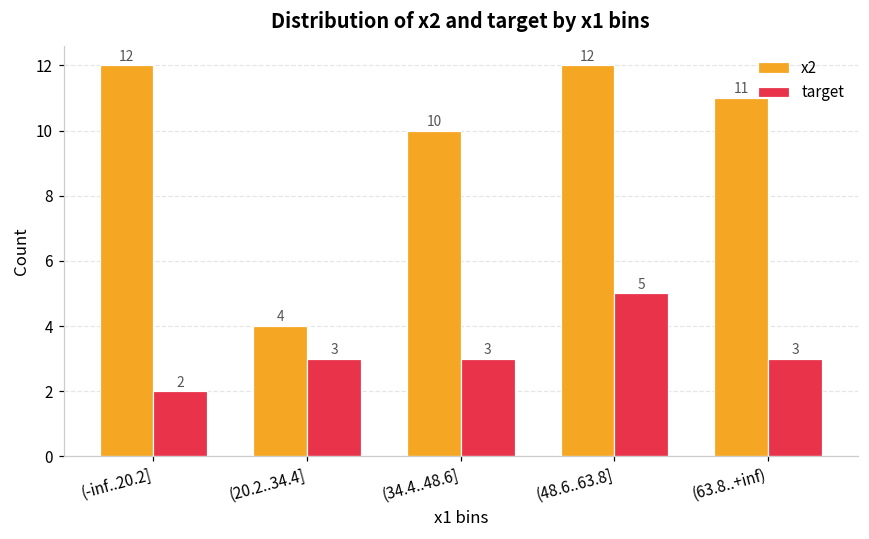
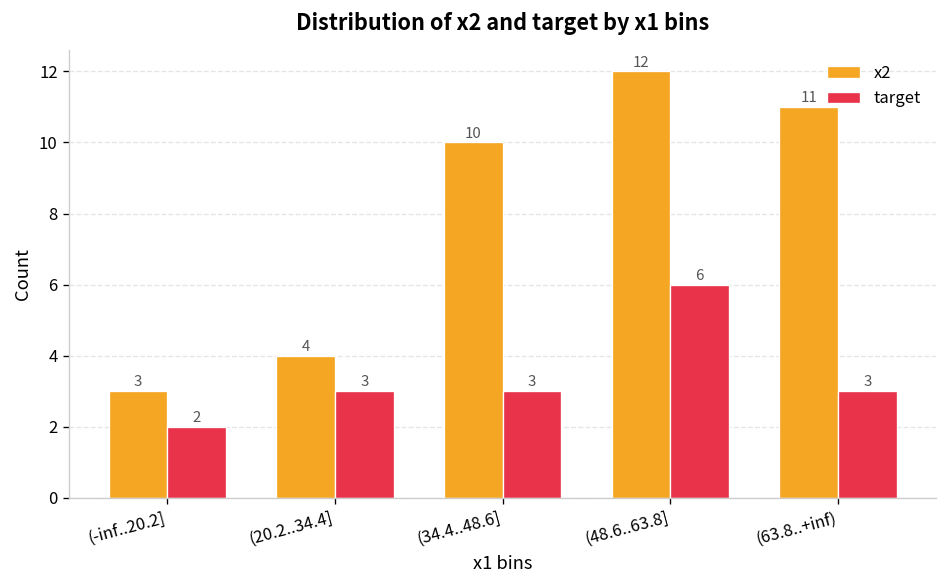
x2, (-inf..20.2]: 12 -> 3
target, (48.6..63.8]: 5 -> 6
